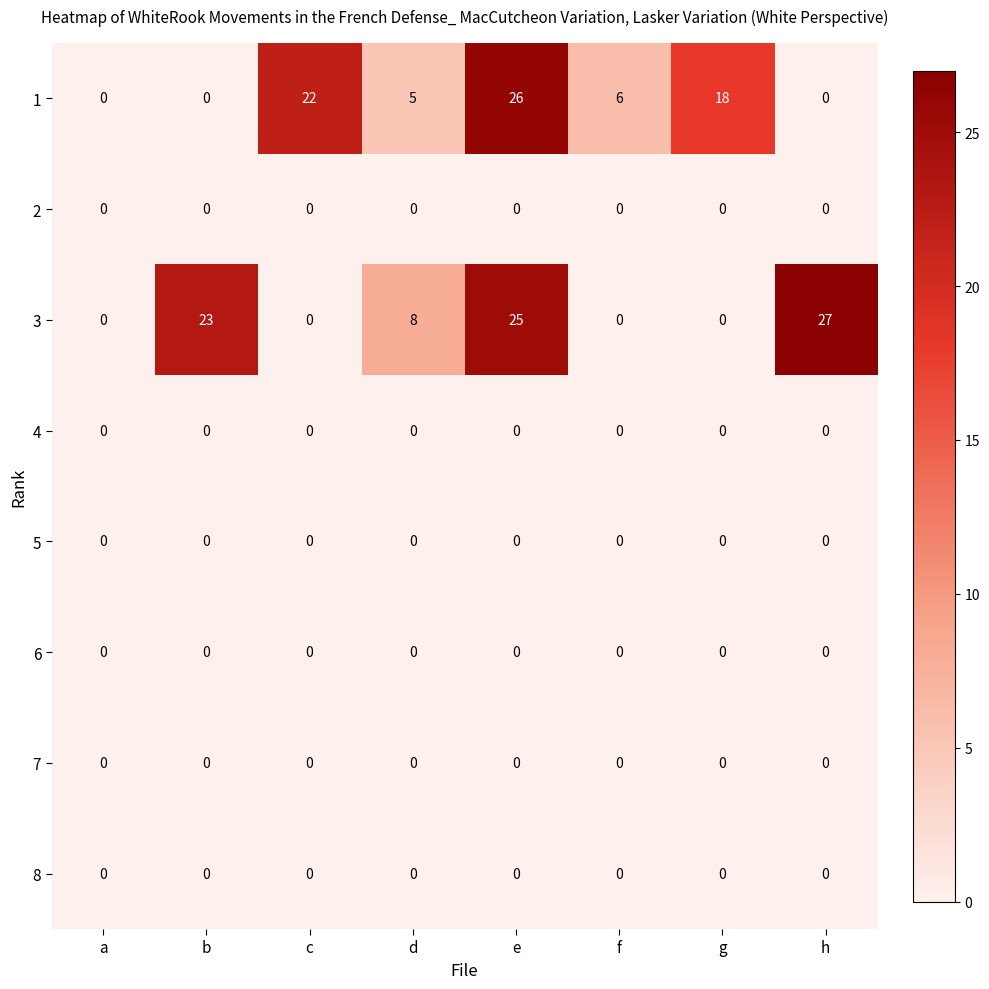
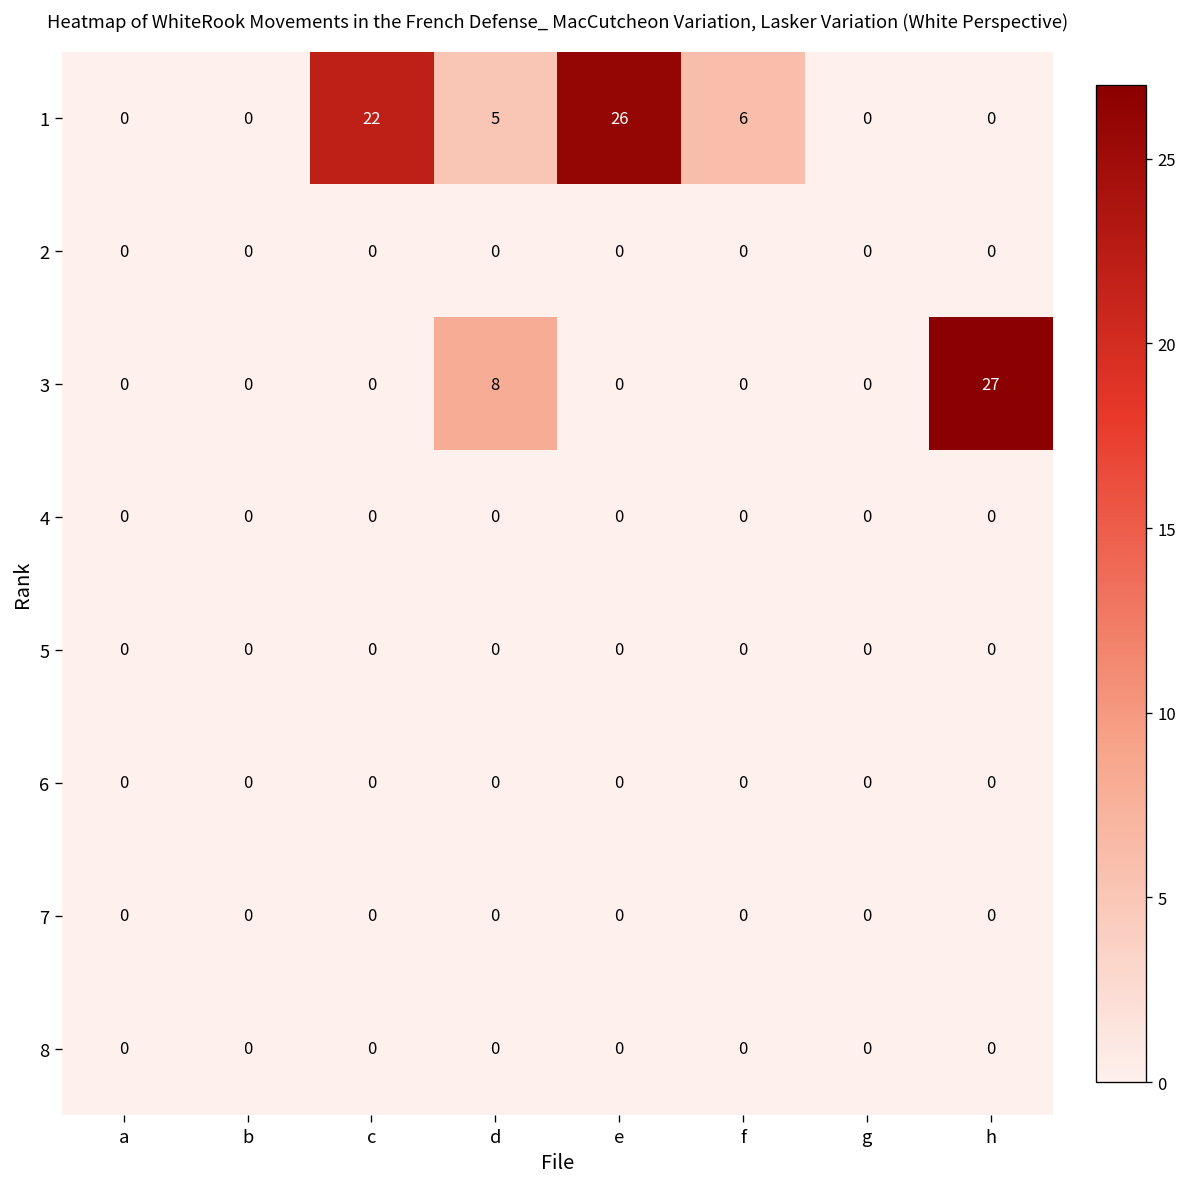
1, g: 18 -> 0
3, b: 23 -> 0
3, e: 25 -> 0
